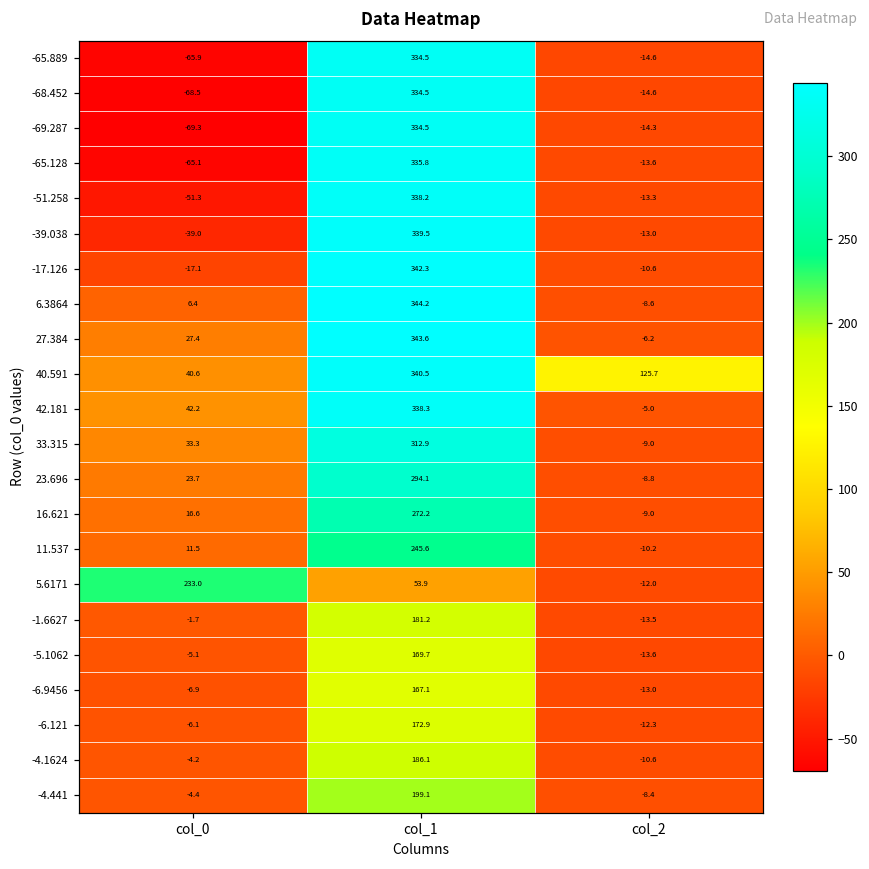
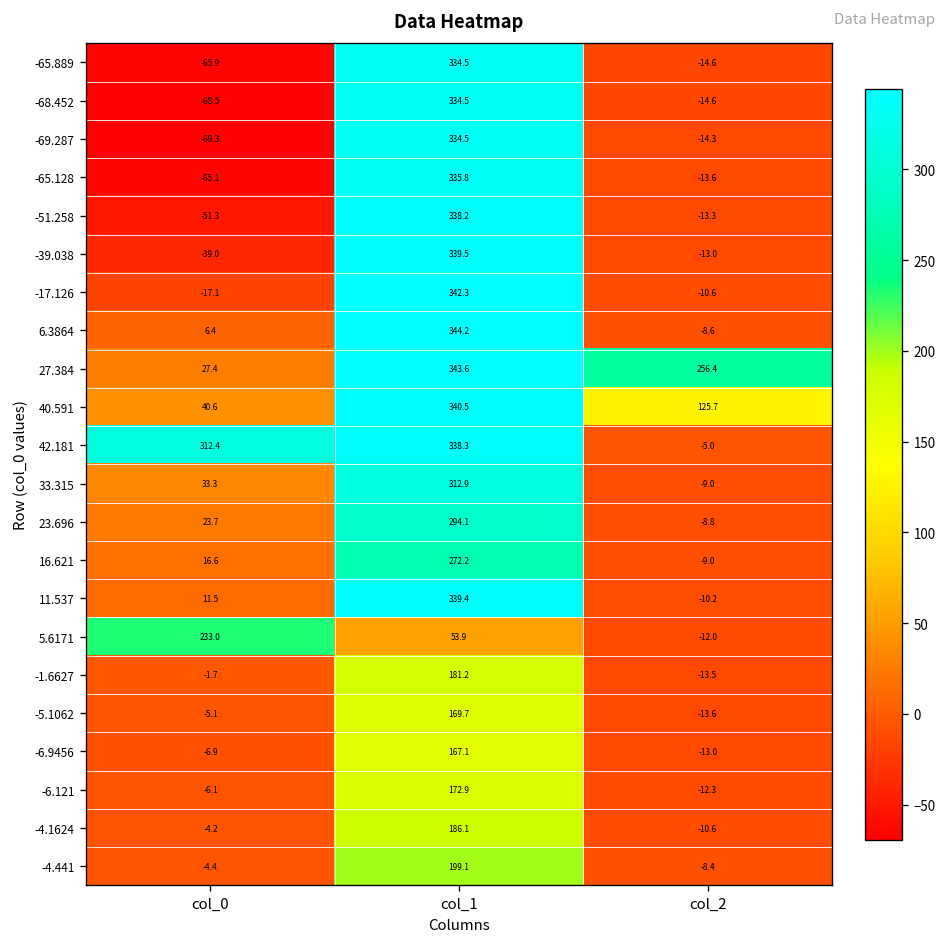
27.384, col_2: -6.2 -> 256.4
42.181, col_0: 42.2 -> 312.4
11.537, col_1: 245.6 -> 339.4
